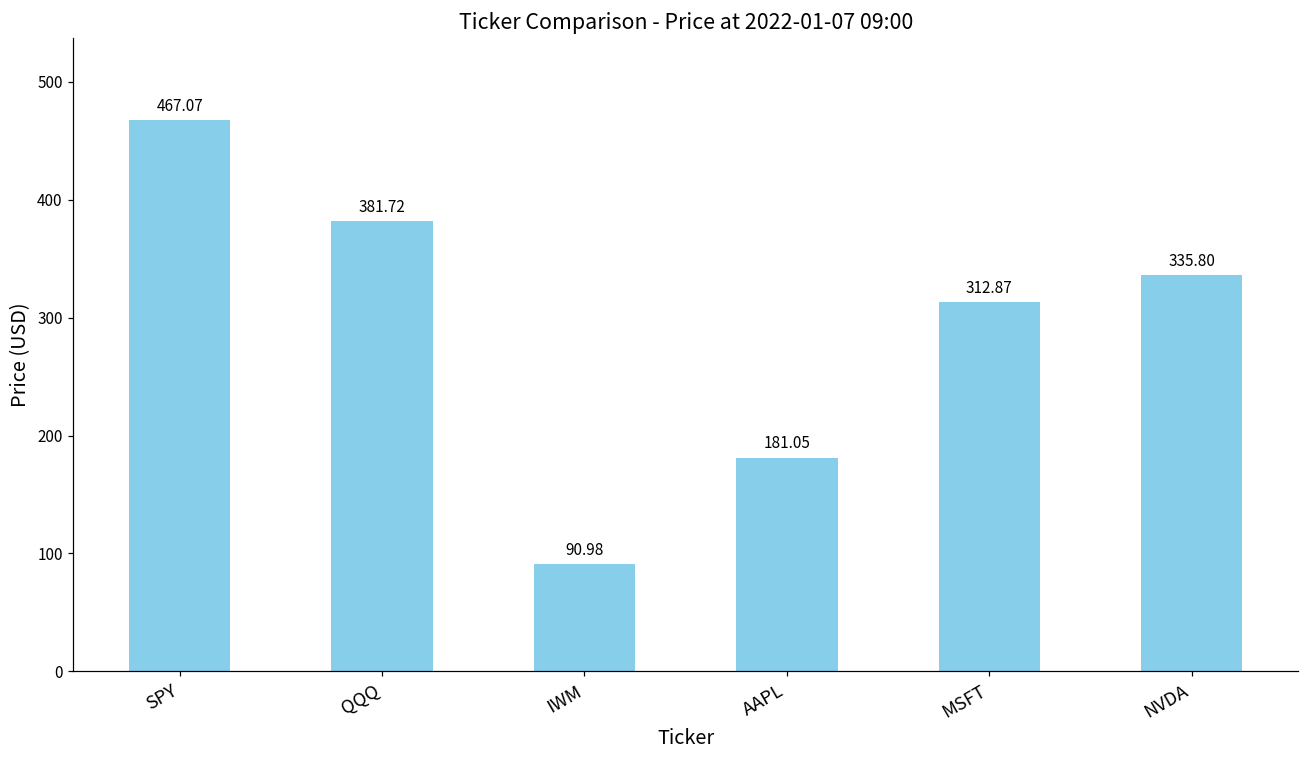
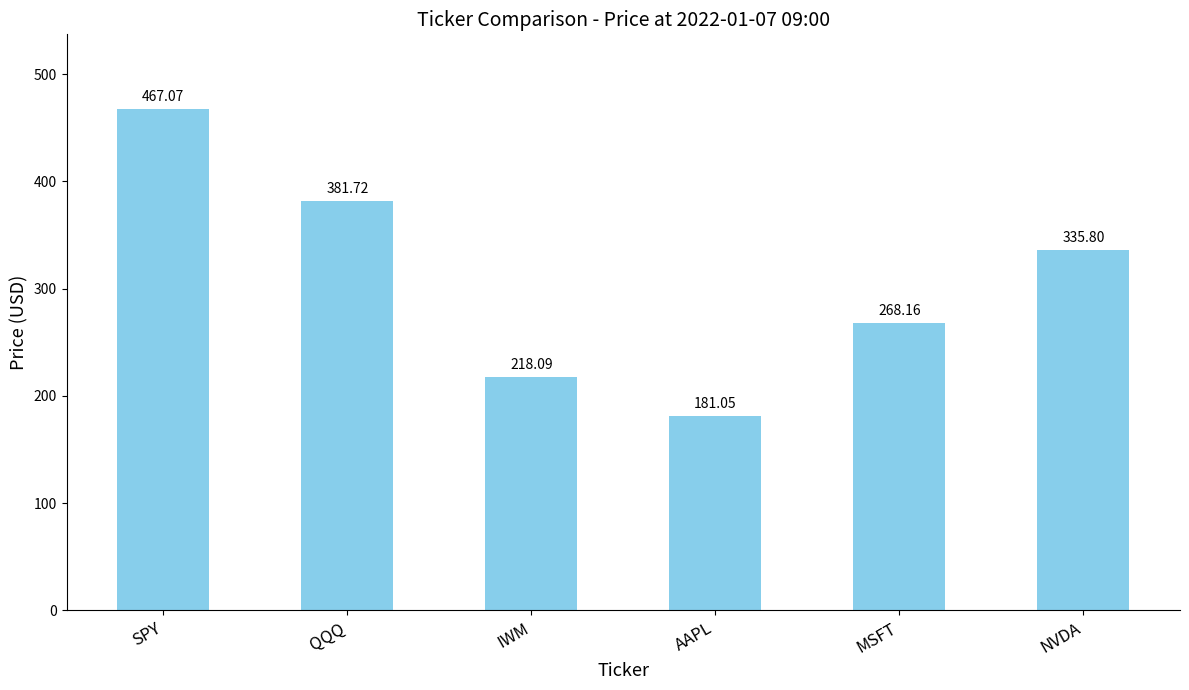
IWM: 90.98 -> 218.09
MSFT: 312.87 -> 268.16
